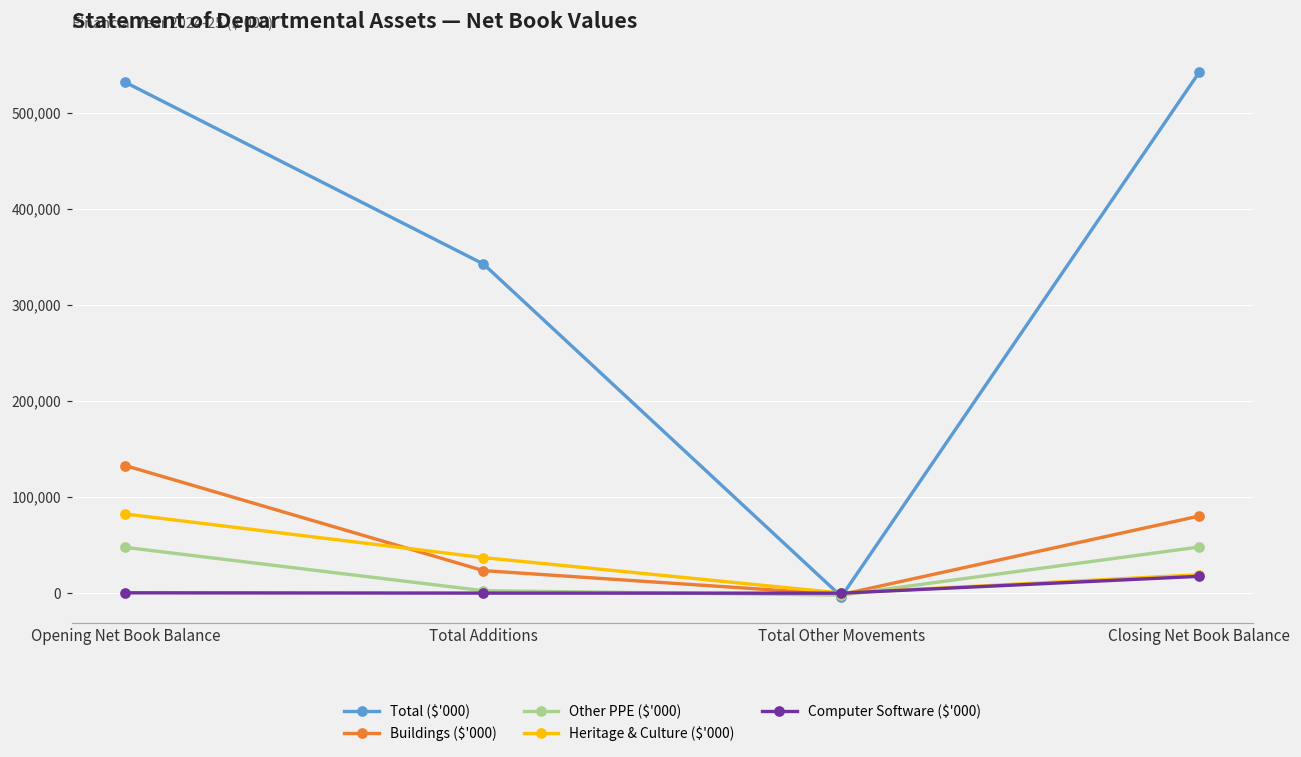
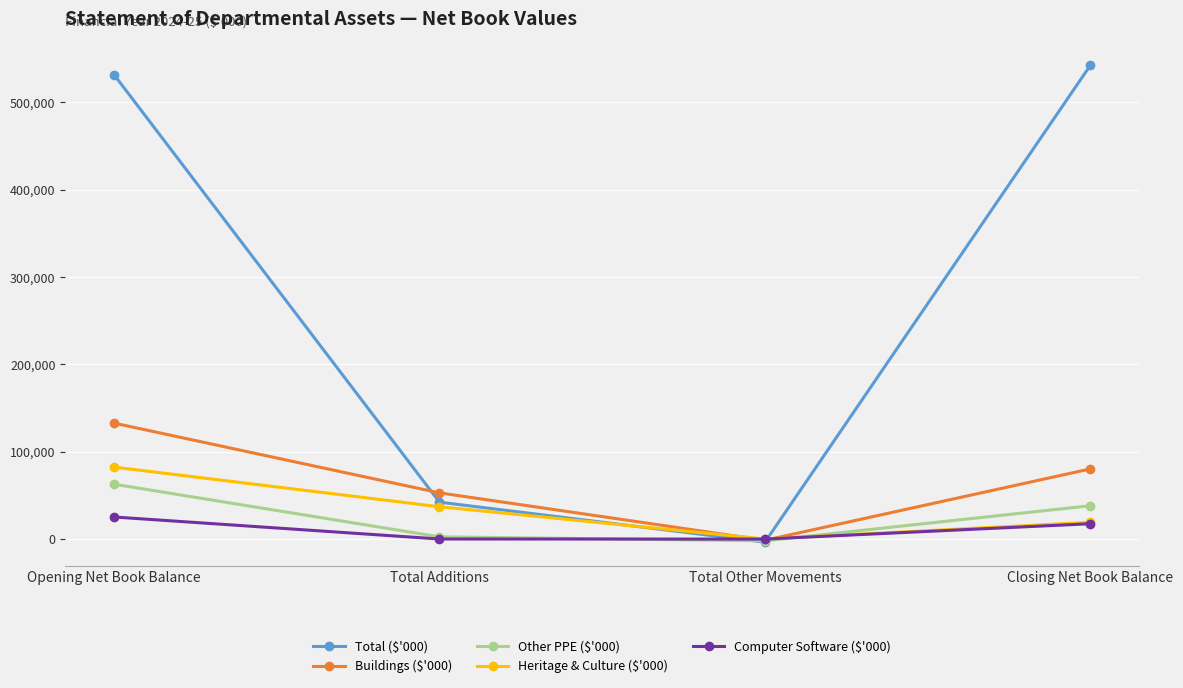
Other PPE ($'000), Opening Net Book Balance: 50,000 -> 60,000
Computer Software ($'000), Opening Net Book Balance: 0 -> 30,000
Total ($'000), Total Additions: 340,000 -> 40,000
Buildings ($'000), Total Additions: 20,000 -> 50,000
Other PPE ($'000), Closing Net Book Balance: 50,000 -> 40,000
